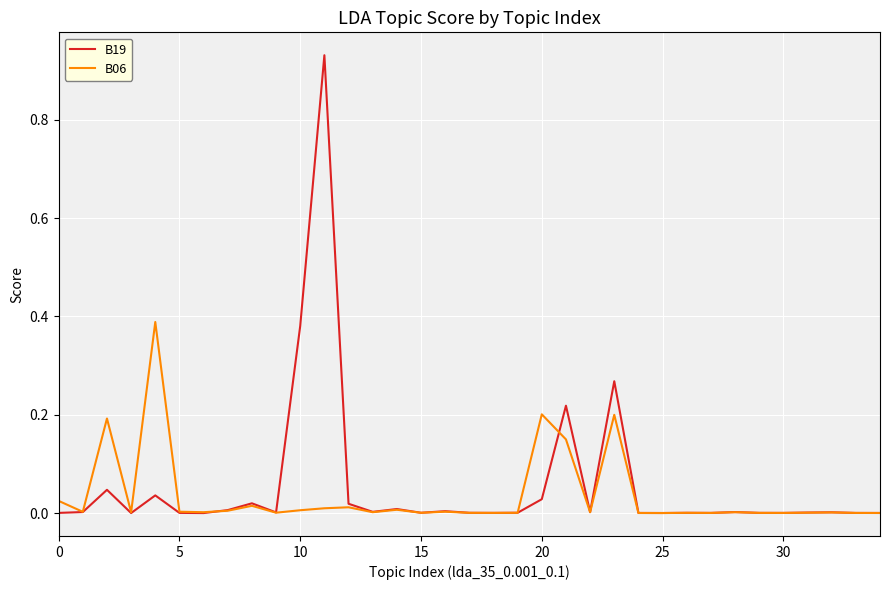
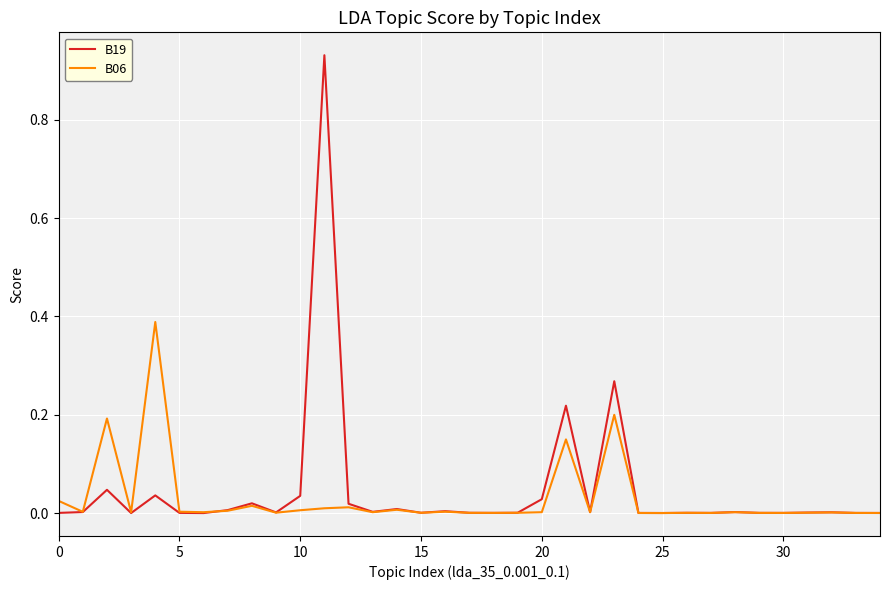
B19, 10: 0.38 -> 0.04
B06, 20: 0.20 -> 0.00
